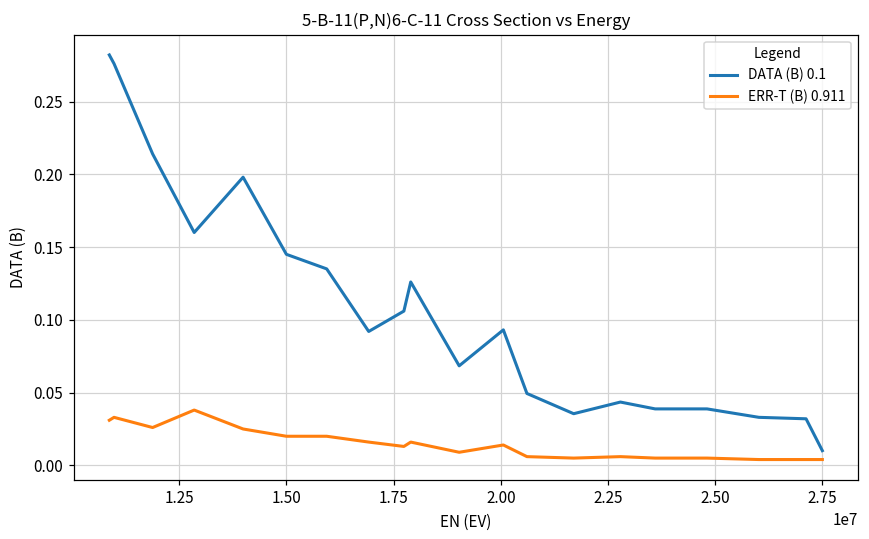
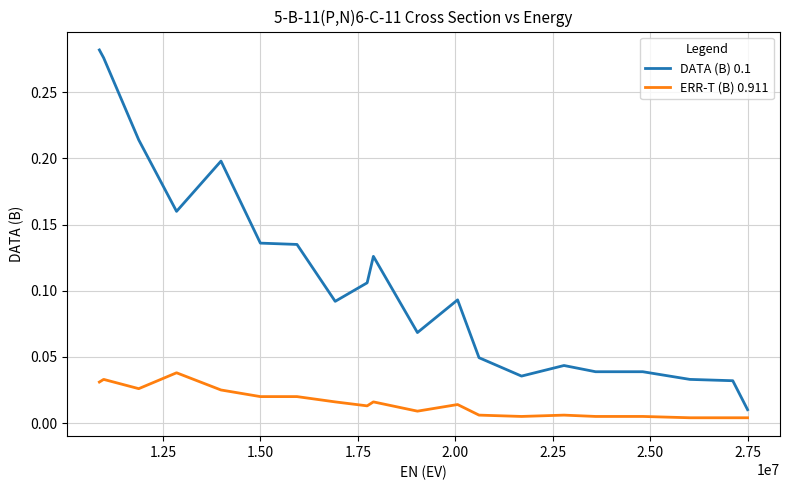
DATA (B) 0.1, 1.50: 0.145 -> 0.136
